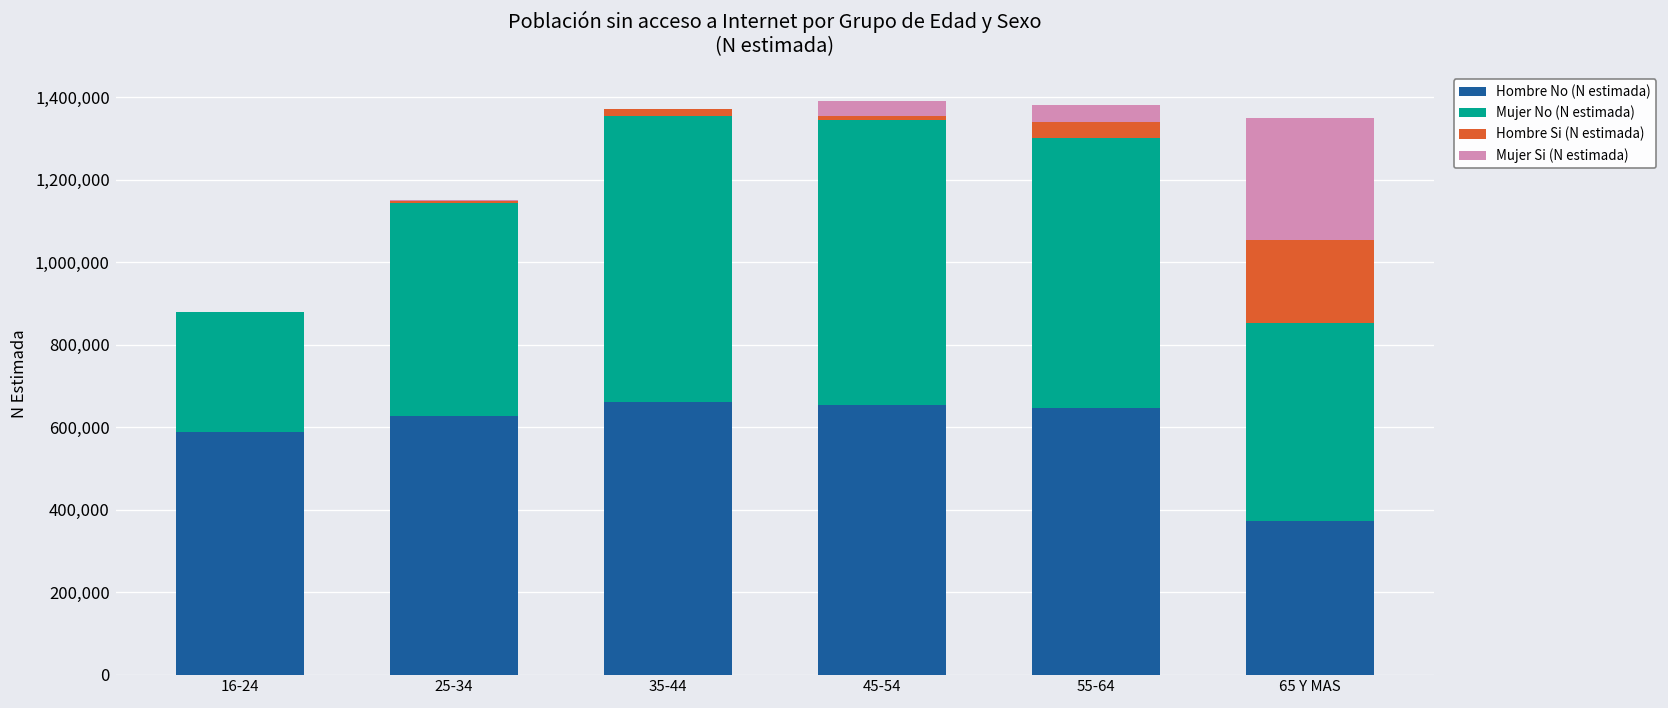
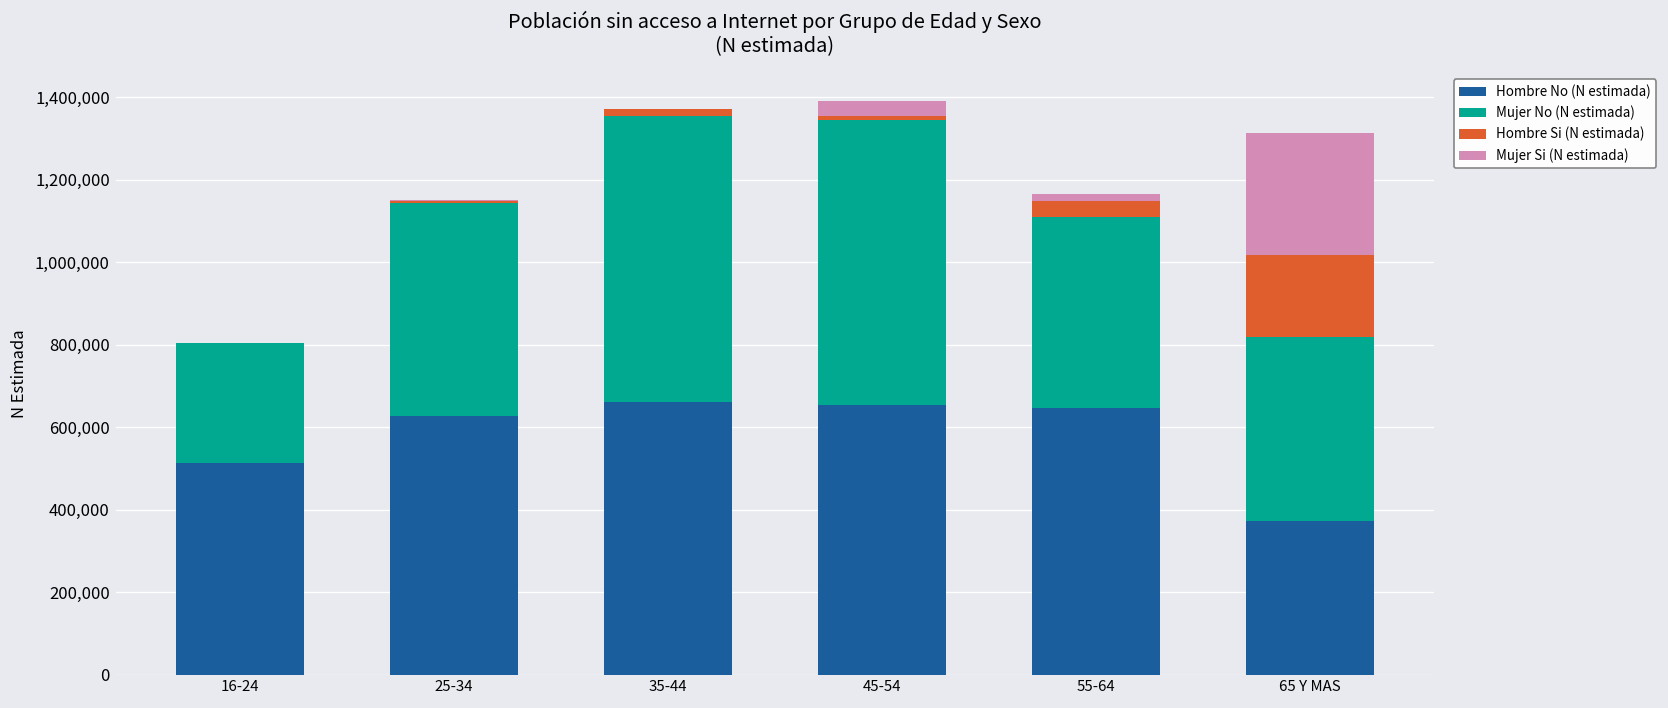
Hombre No (N estimada), 16-24: 590,000 -> 510,000
Mujer No (N estimada), 55-64: 650,000 -> 460,000
Mujer Si (N estimada), 55-64: 40,000 -> 20,000
Mujer No (N estimada), 65 Y MAS: 480,000 -> 450,000
